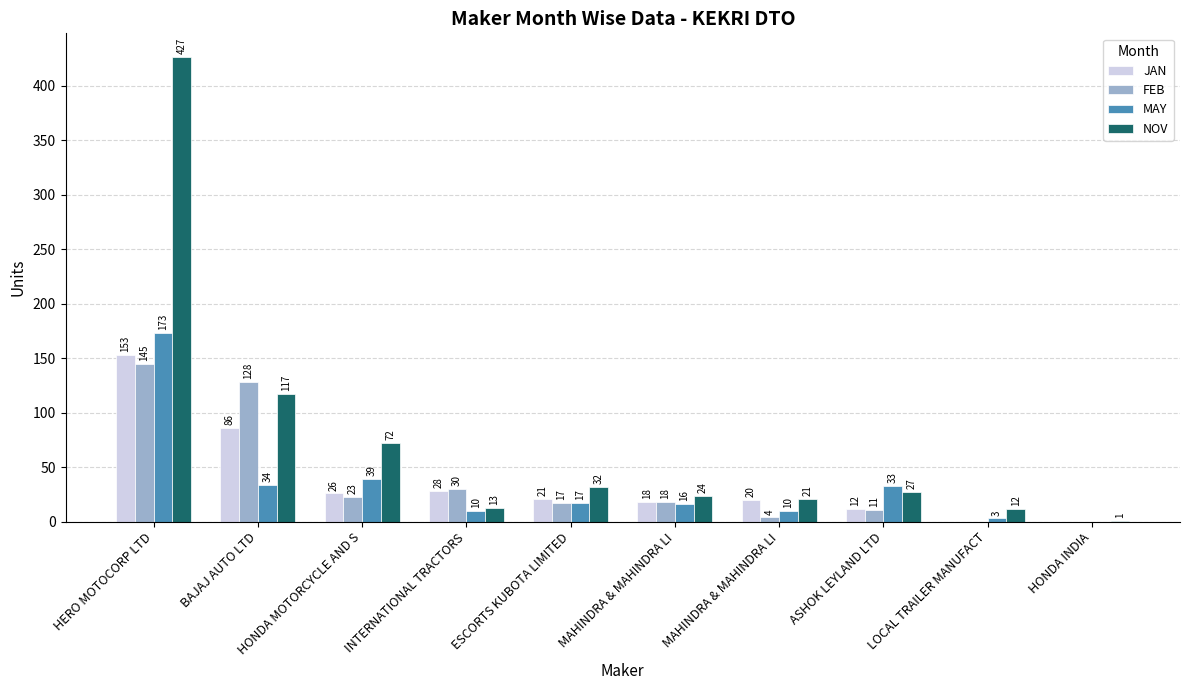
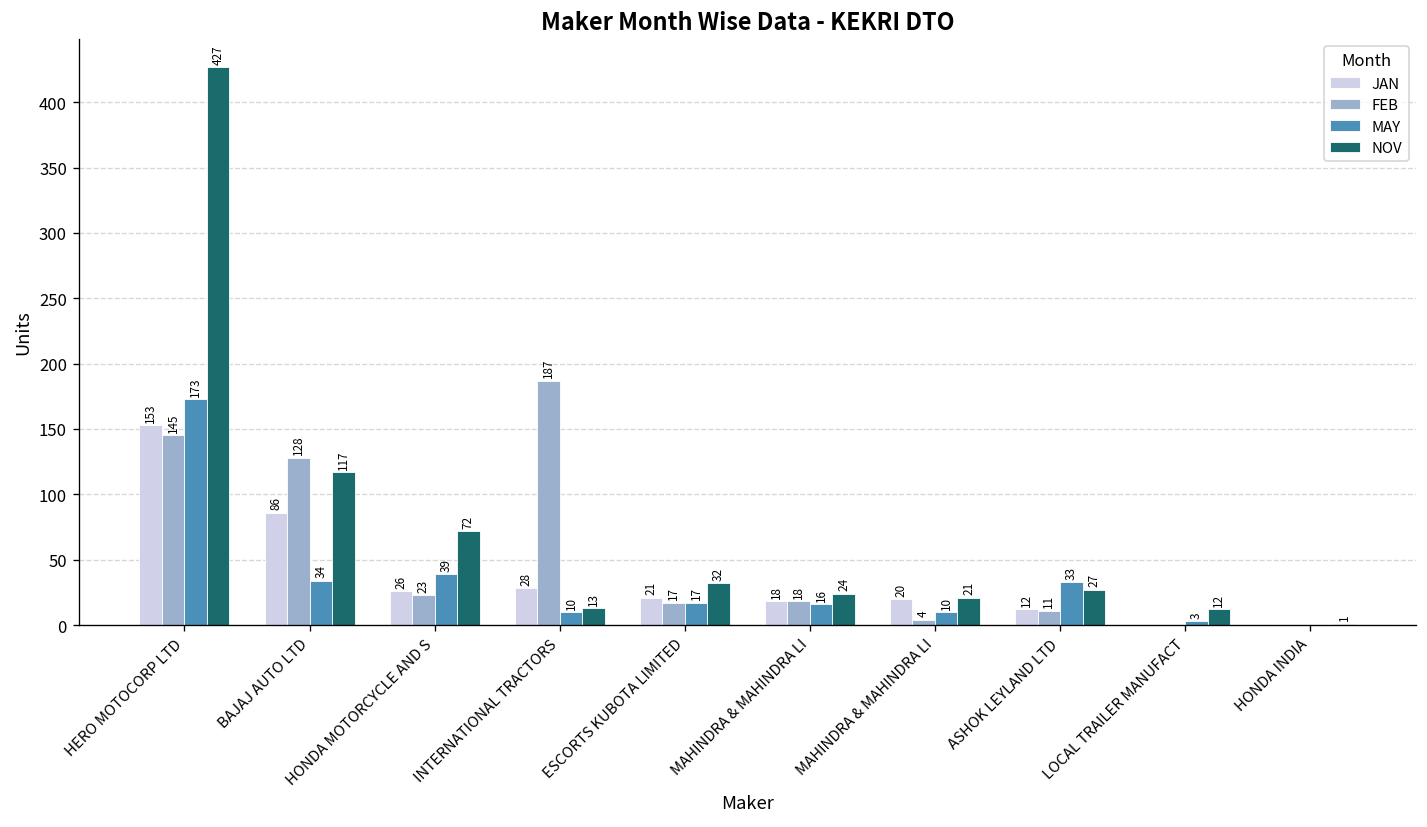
FEB, INTERNATIONAL TRACTORS: 30 -> 187
